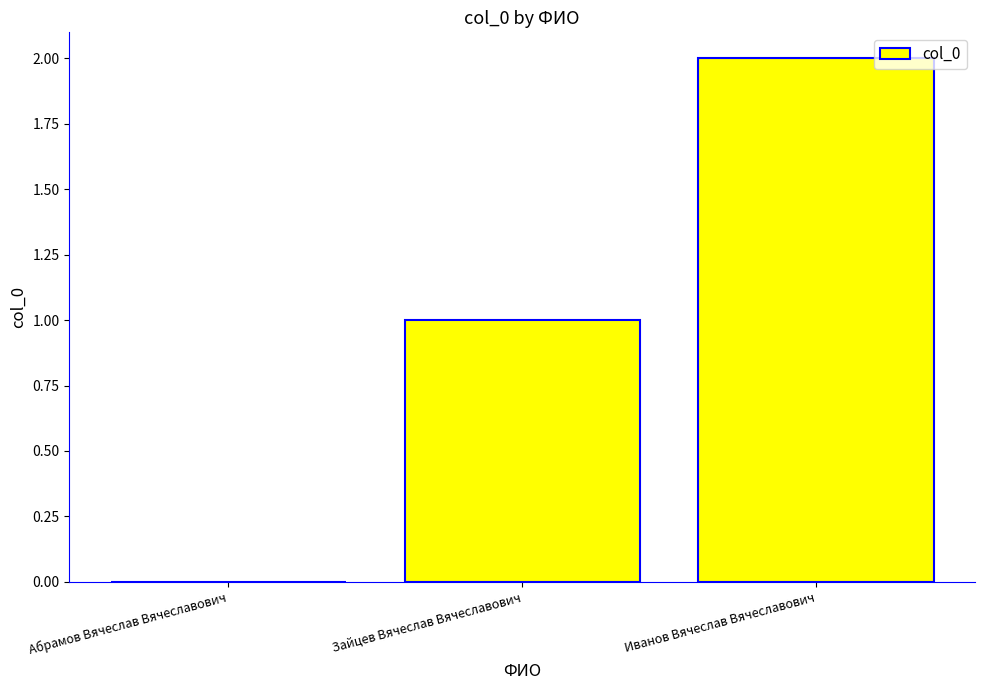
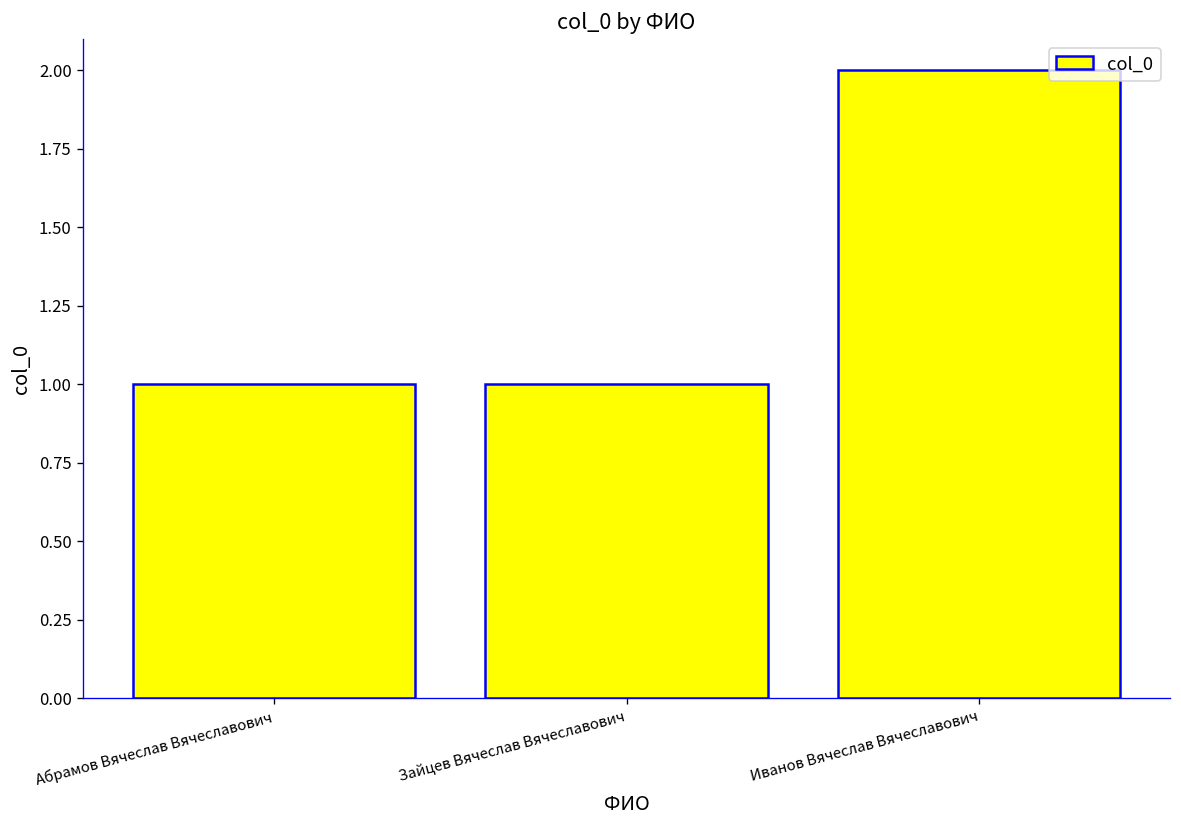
Абрамов Вячеслав Вячеславович: 0 -> 1
